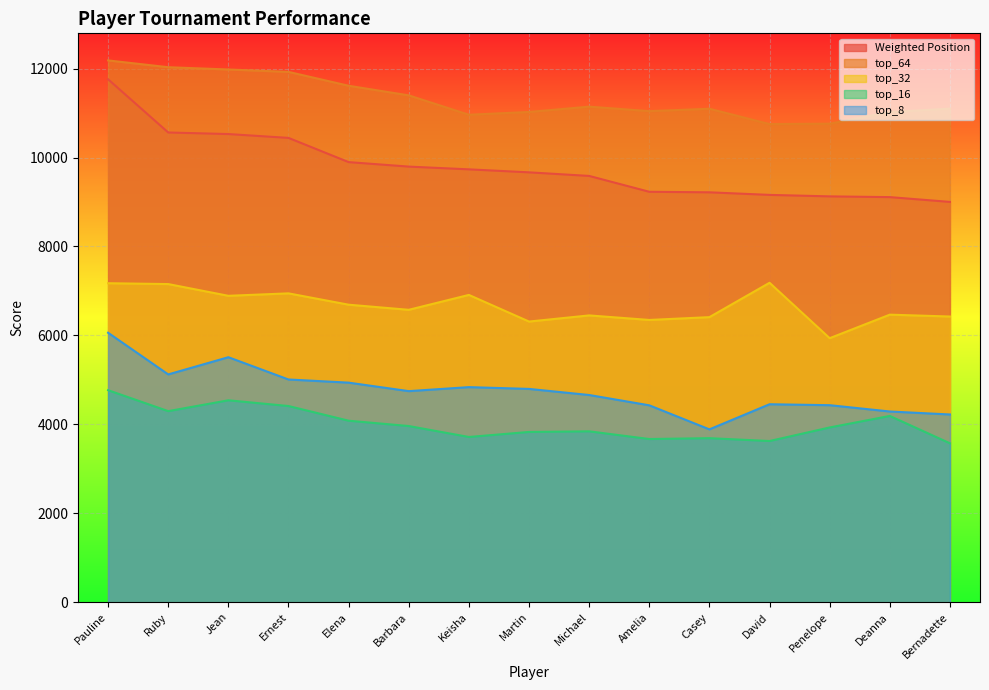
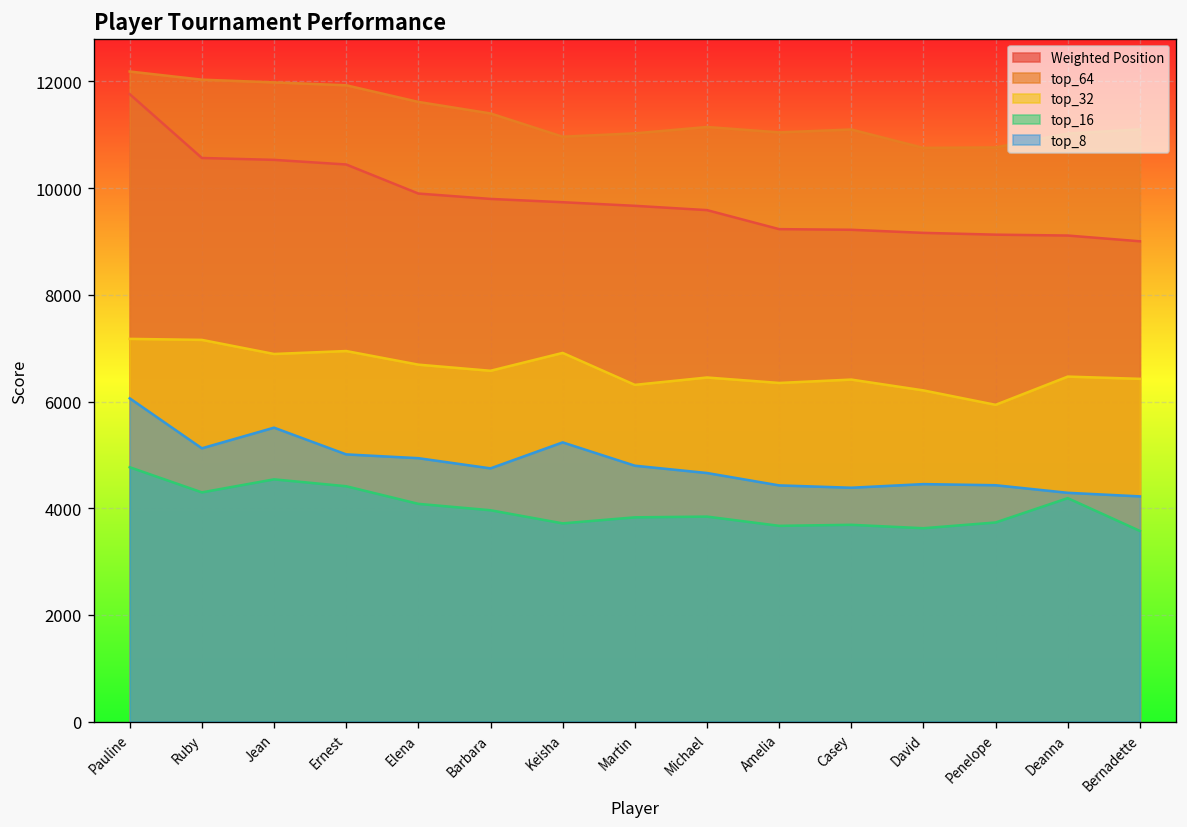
top_8, Keisha: 4800 -> 5200
top_8, Casey: 3900 -> 4400
top_32, David: 7200 -> 6200
top_16, Penelope: 3900 -> 3700
